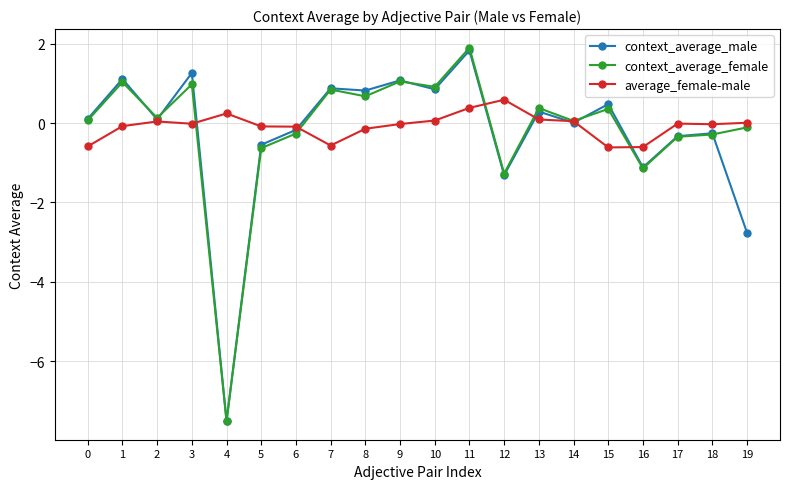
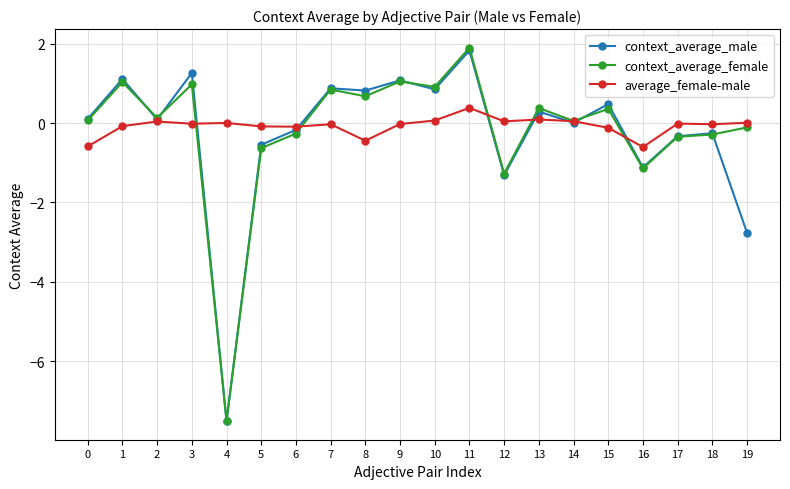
average_female-male, 4: 0.2 -> 0.0
average_female-male, 7: -0.6 -> 0.0
average_female-male, 8: -0.1 -> -0.4
average_female-male, 12: 0.6 -> 0.0
average_female-male, 15: -0.6 -> -0.1
